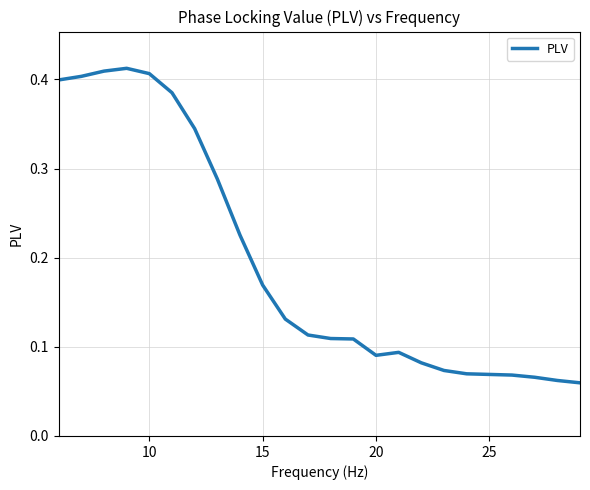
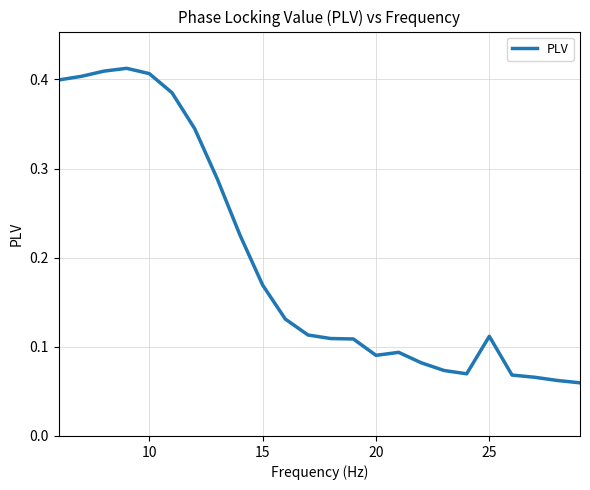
25: 0.07 -> 0.11
